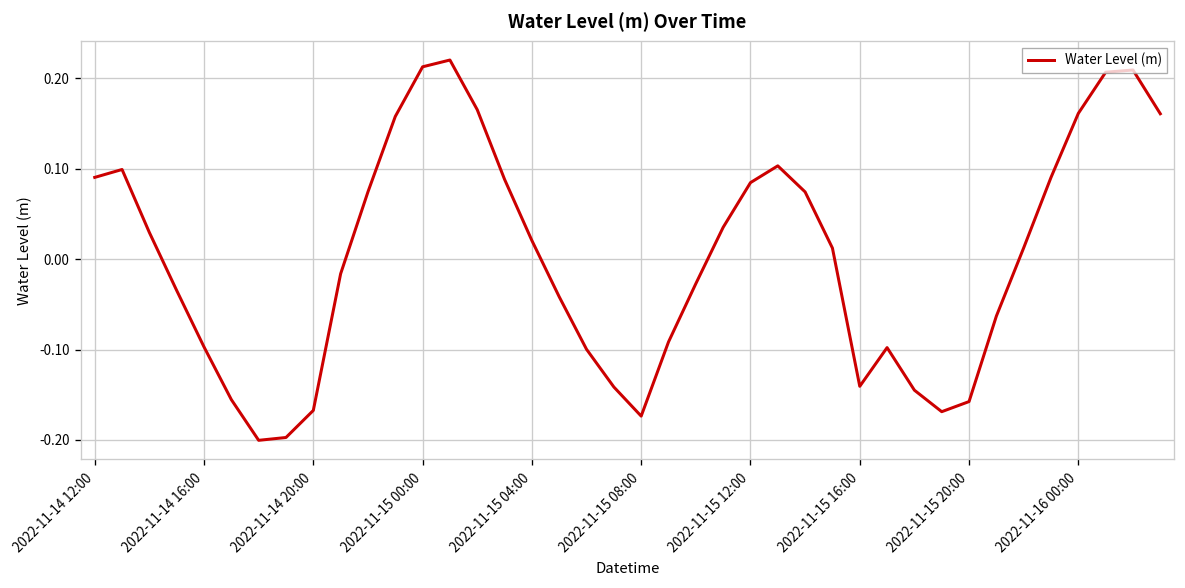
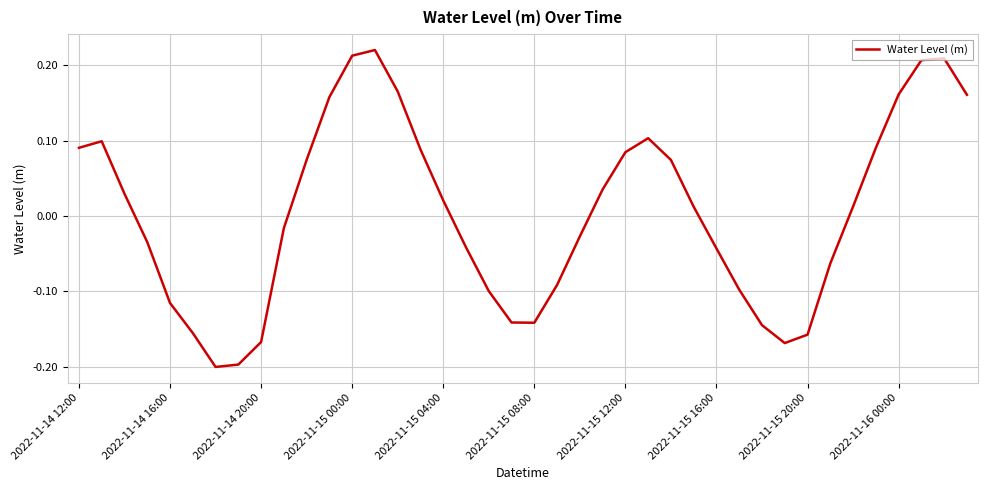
2022-11-14 16:00: -0.10 -> -0.12
2022-11-15 08:00: -0.17 -> -0.14
2022-11-15 16:00: -0.14 -> -0.04
